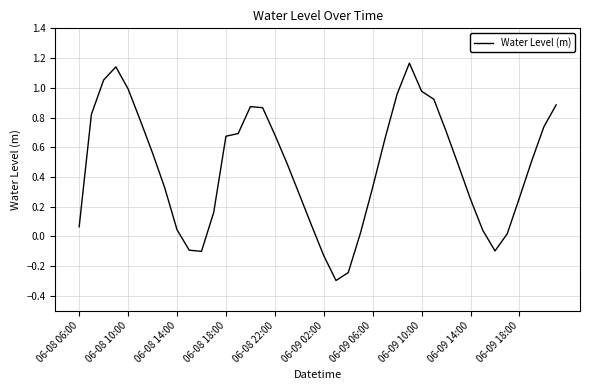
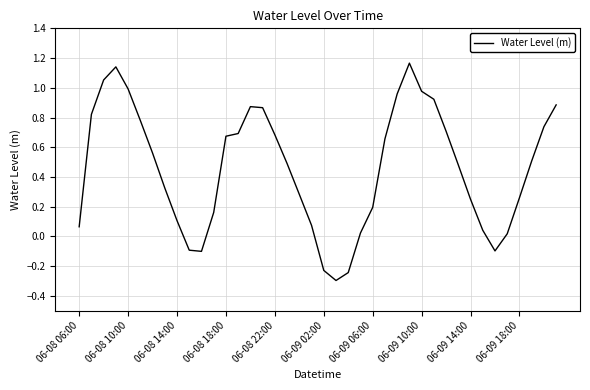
06-08 14:00: 0.04 -> 0.11
06-09 02:00: -0.13 -> -0.23
06-09 06:00: 0.33 -> 0.20
